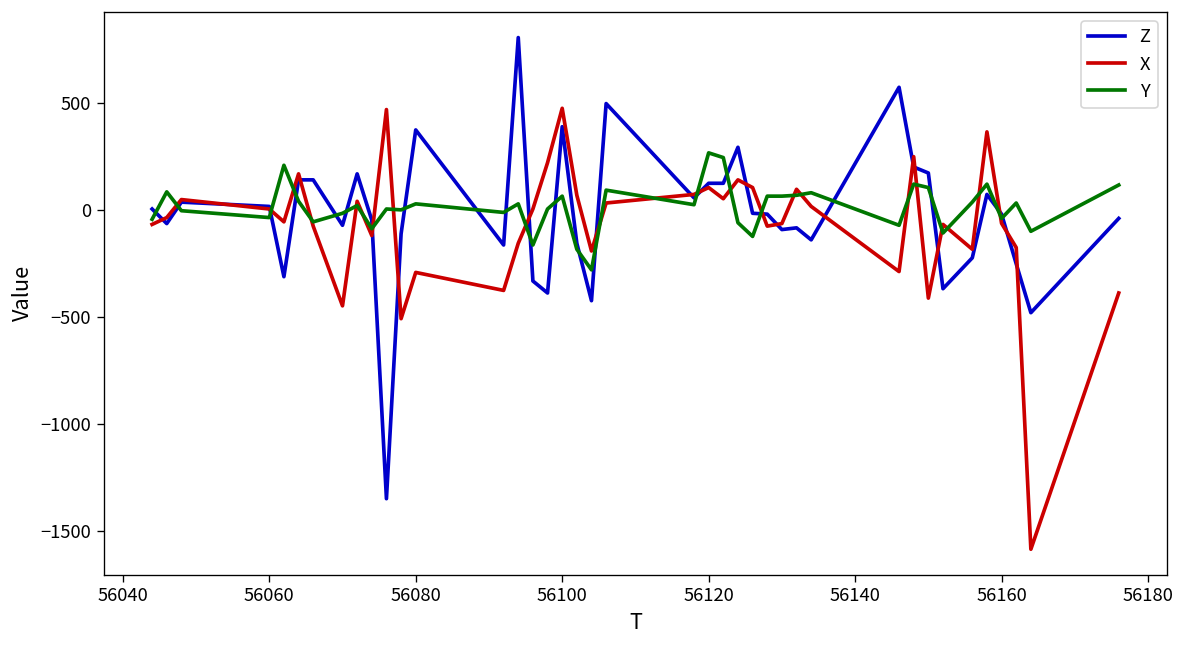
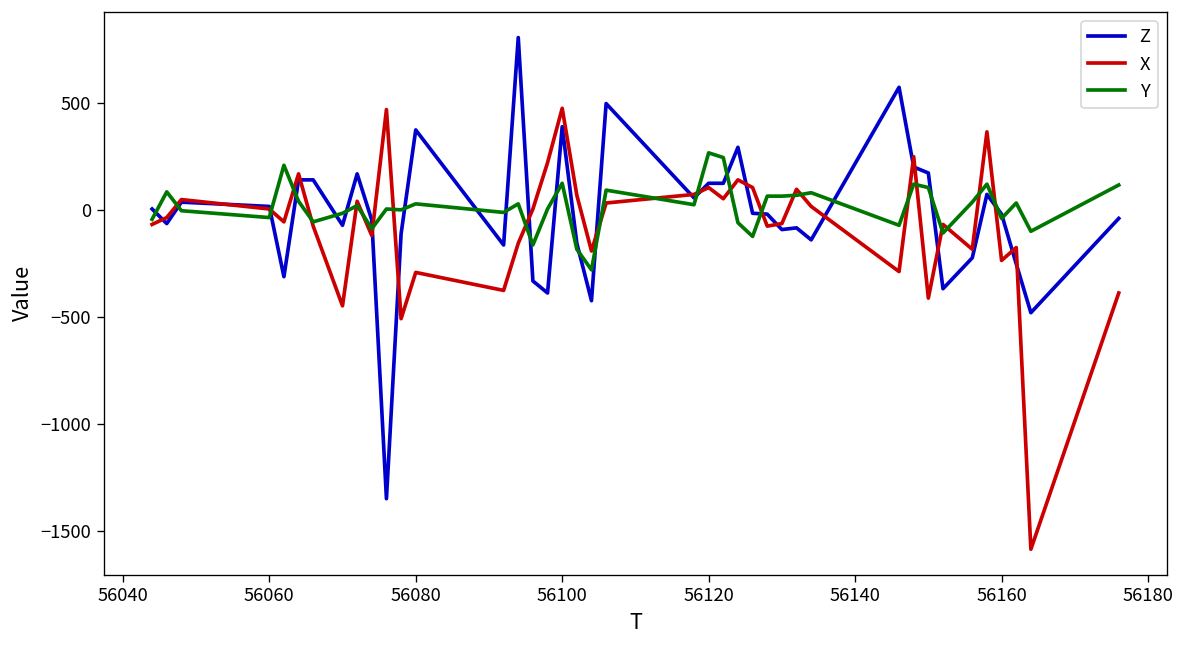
Y, 56100: 60 -> 120
X, 56160: -60 -> -240
